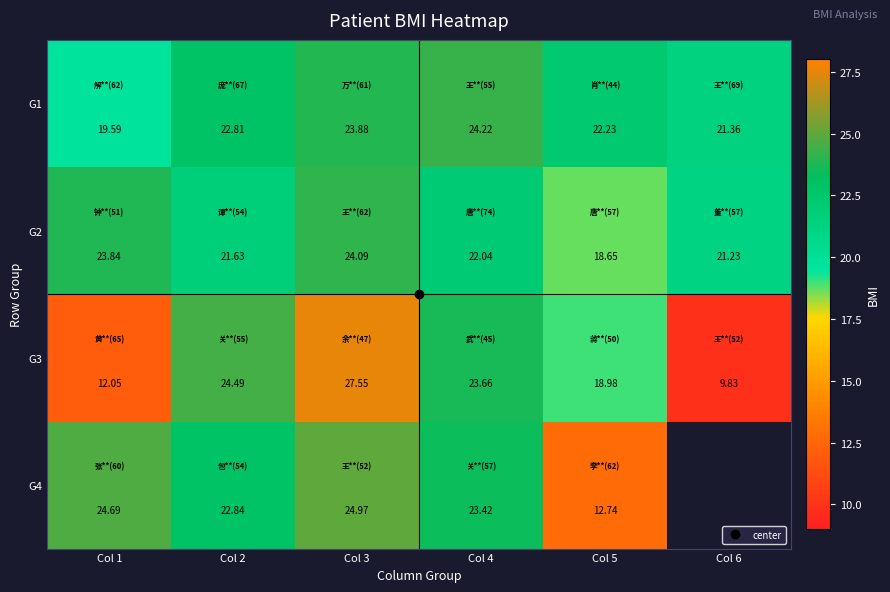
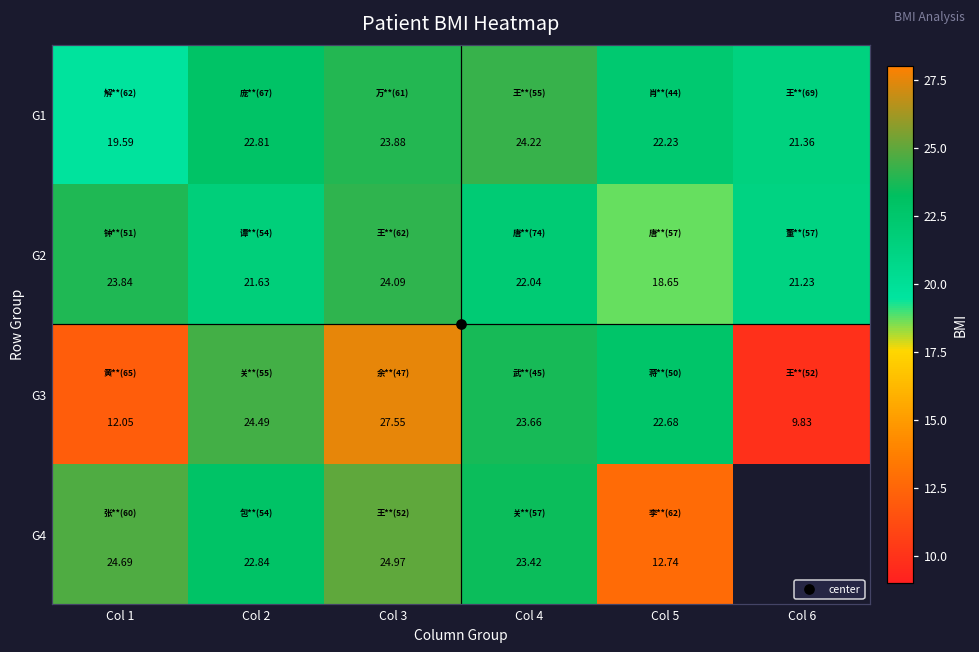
G3, Col 5: 18.98 -> 22.68
